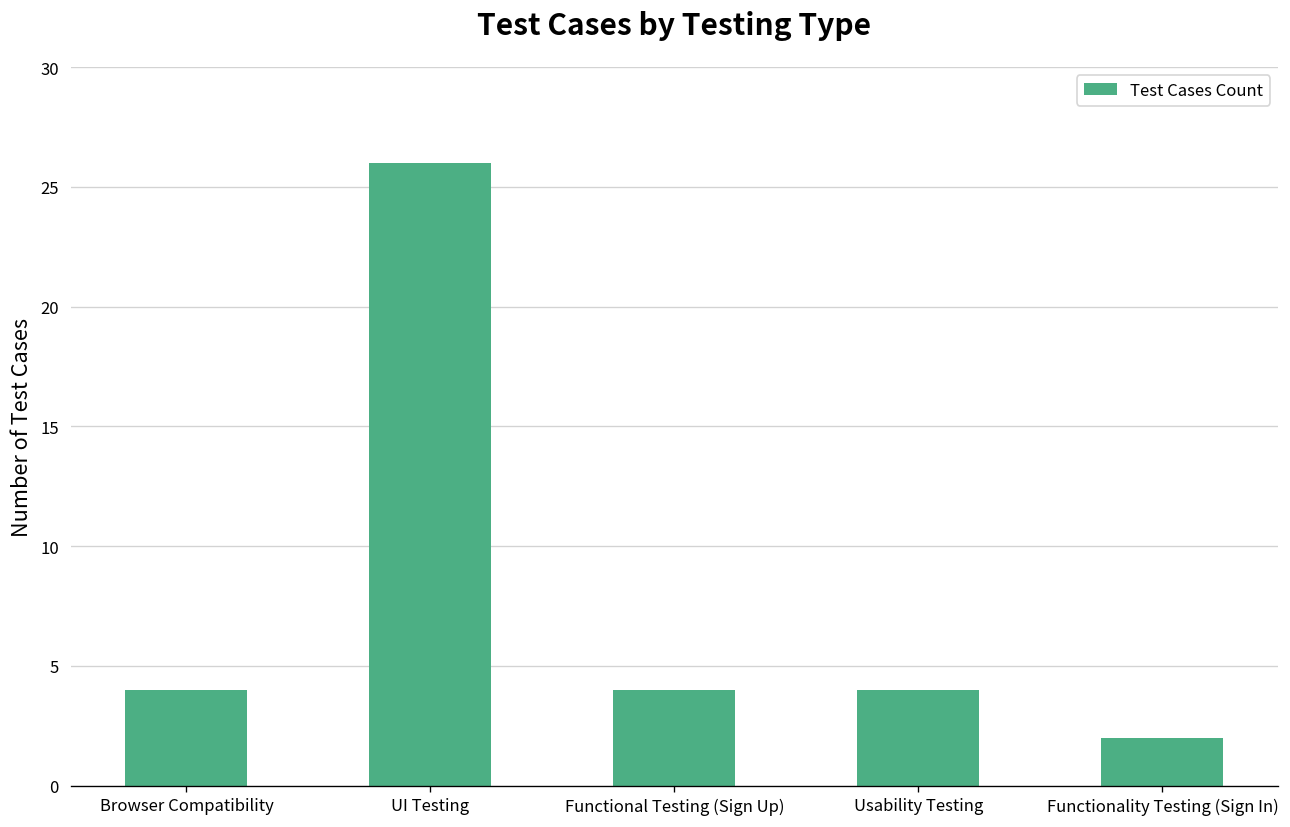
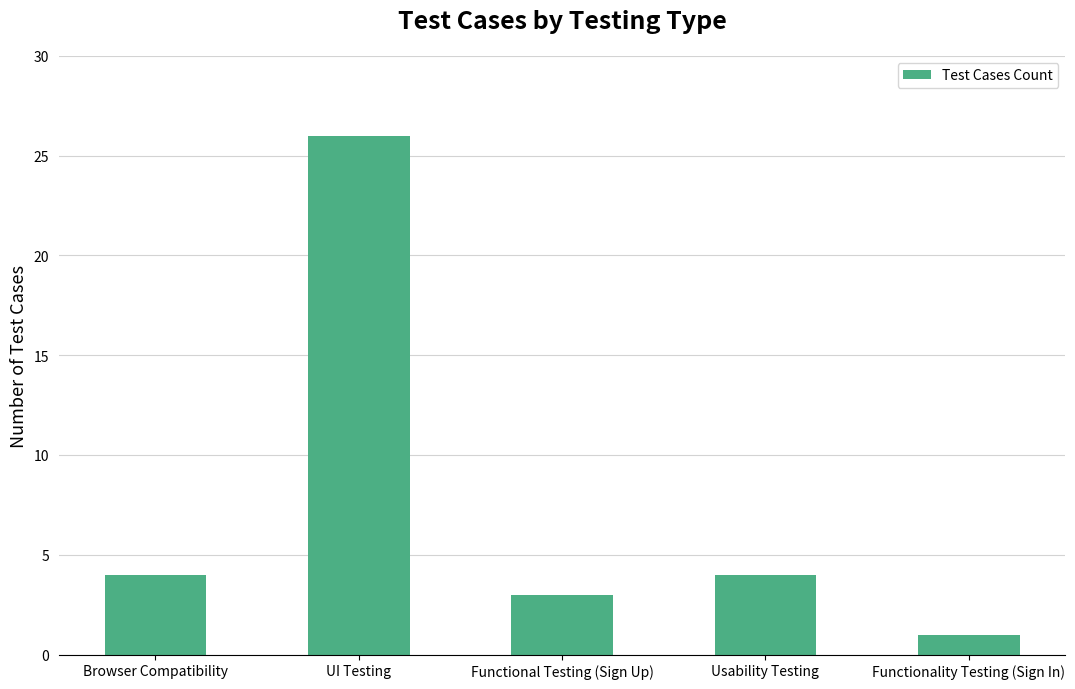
Functional Testing (Sign Up): 4 -> 3
Functionality Testing (Sign In): 2 -> 1
